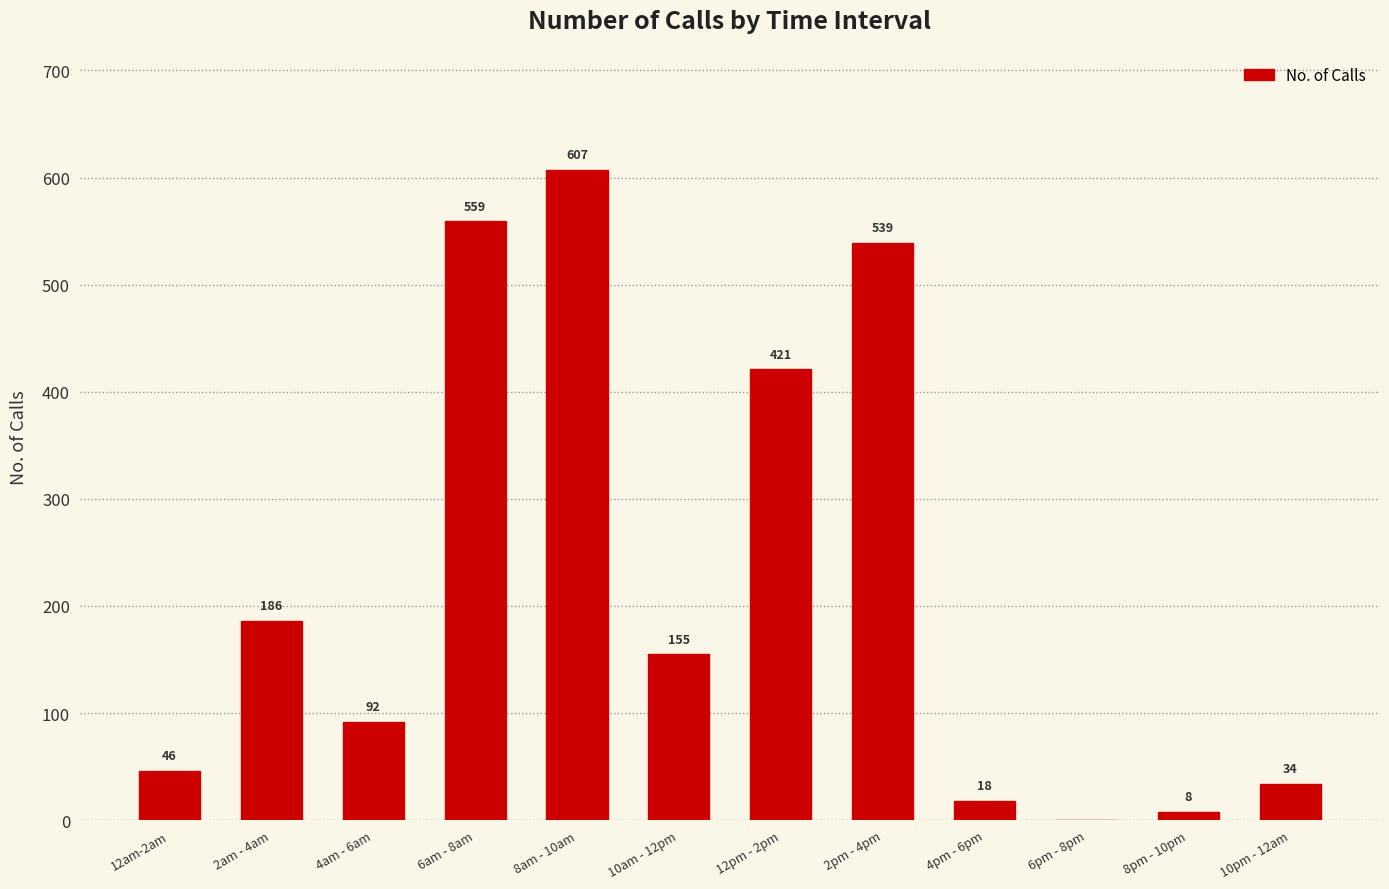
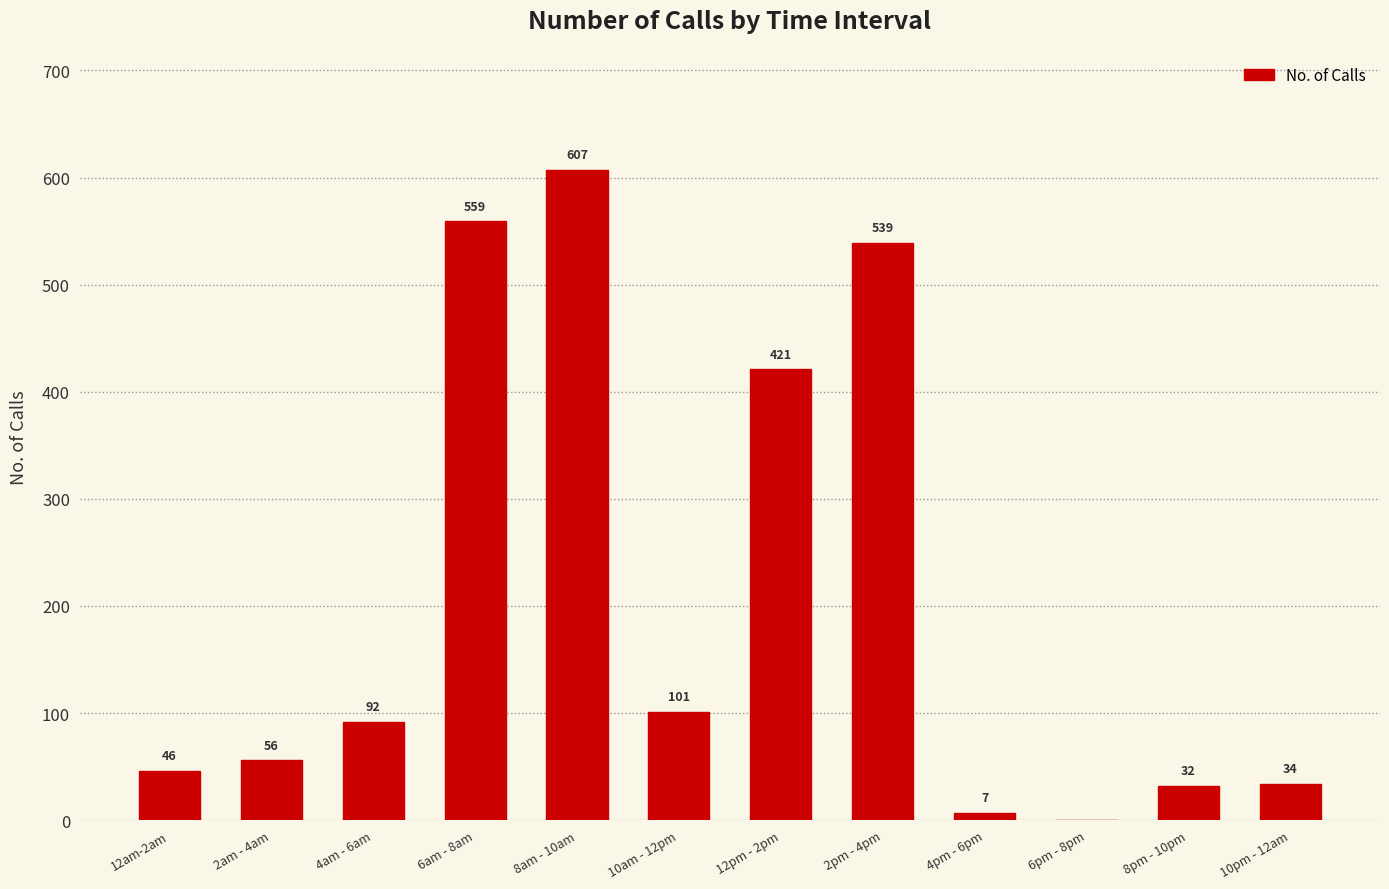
2am - 4am: 186 -> 56
10am - 12pm: 155 -> 101
4pm - 6pm: 18 -> 7
8pm - 10pm: 8 -> 32
